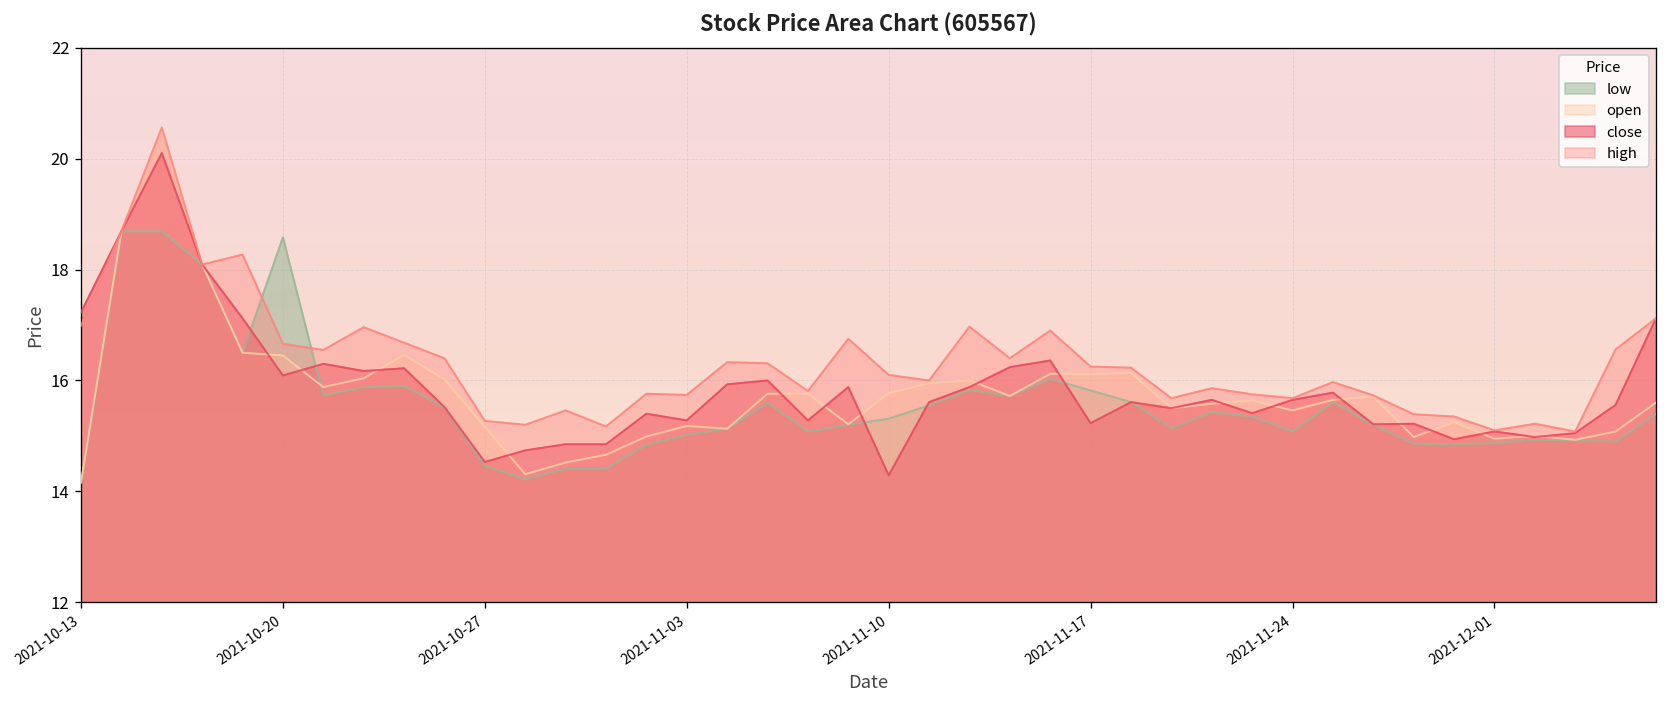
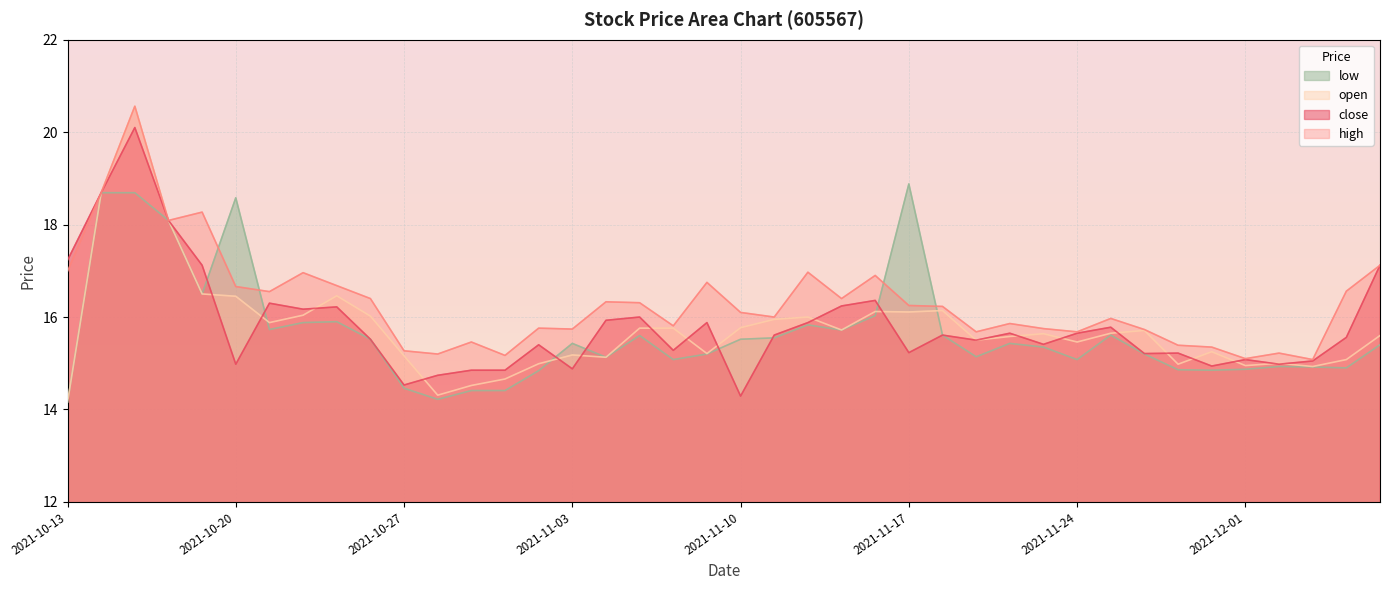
close, 2021-10-20: 16.1 -> 15.0
low, 2021-11-03: 15.0 -> 15.4
close, 2021-11-03: 15.3 -> 14.9
low, 2021-11-10: 15.3 -> 15.5
low, 2021-11-17: 15.8 -> 18.9
